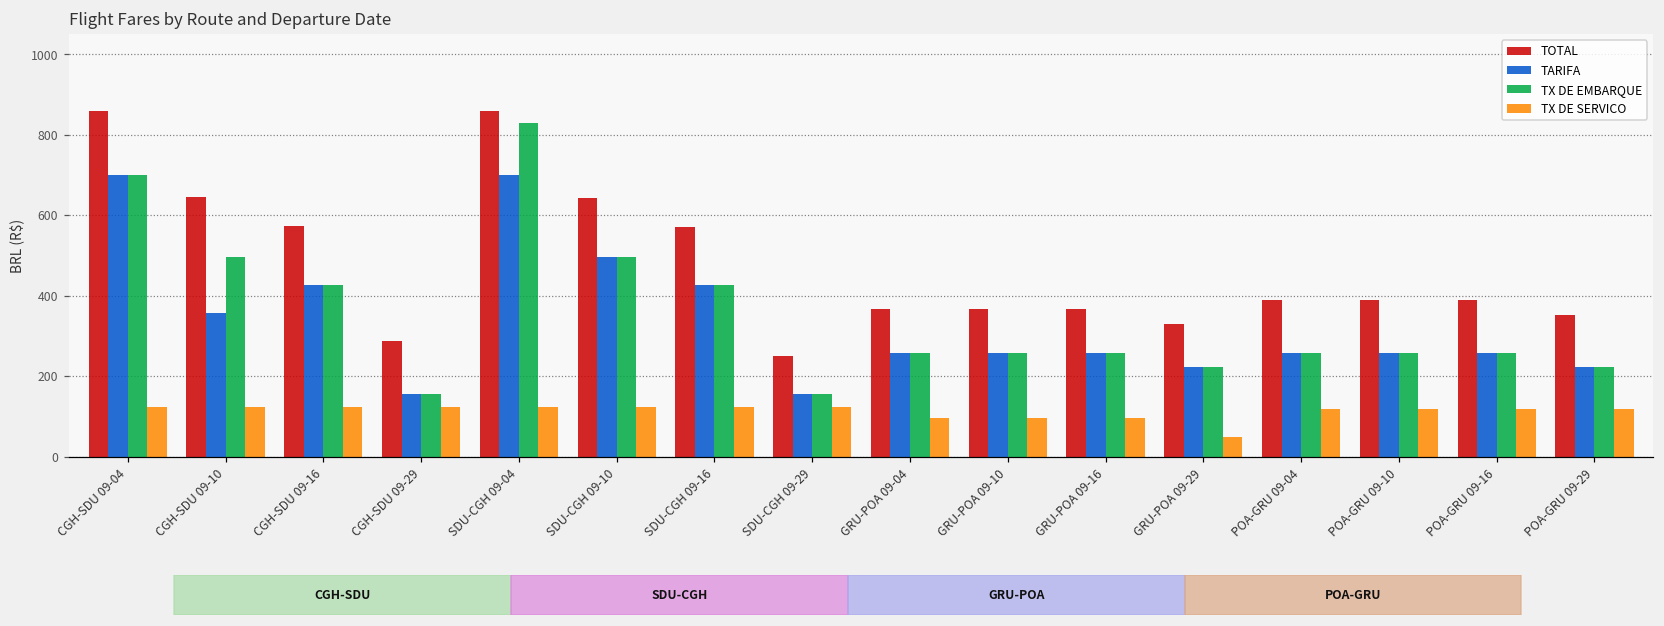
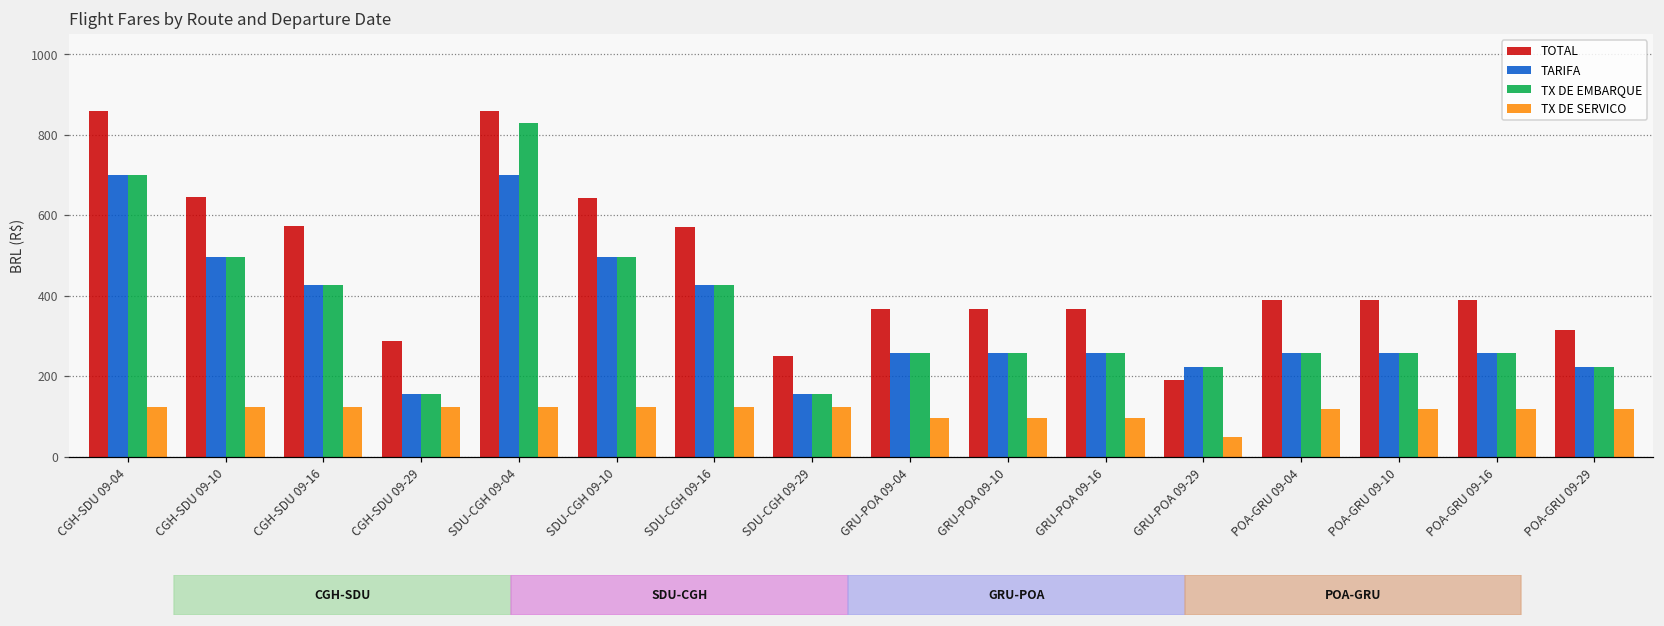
TARIFA, CGH-SDU 09-10: 360 -> 500
TOTAL, GRU-POA 09-29: 330 -> 190
TOTAL, POA-GRU 09-29: 350 -> 320
